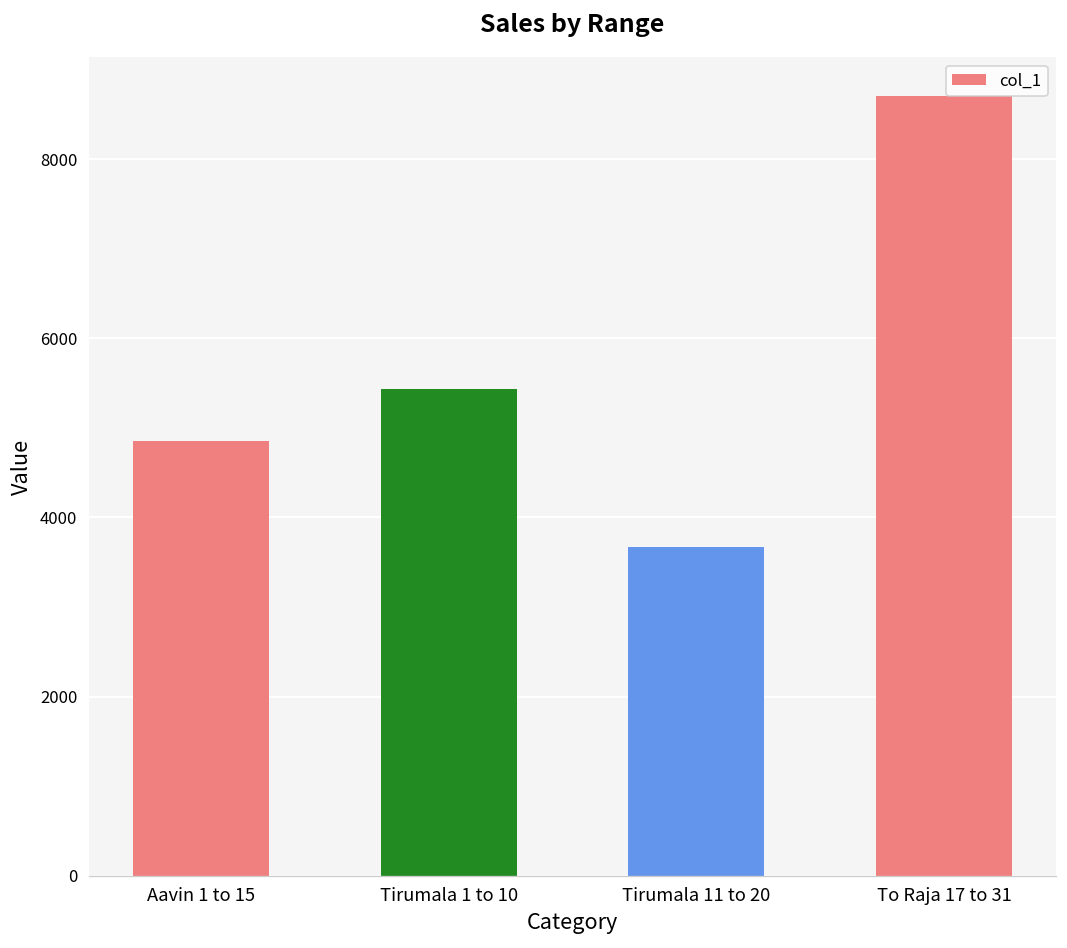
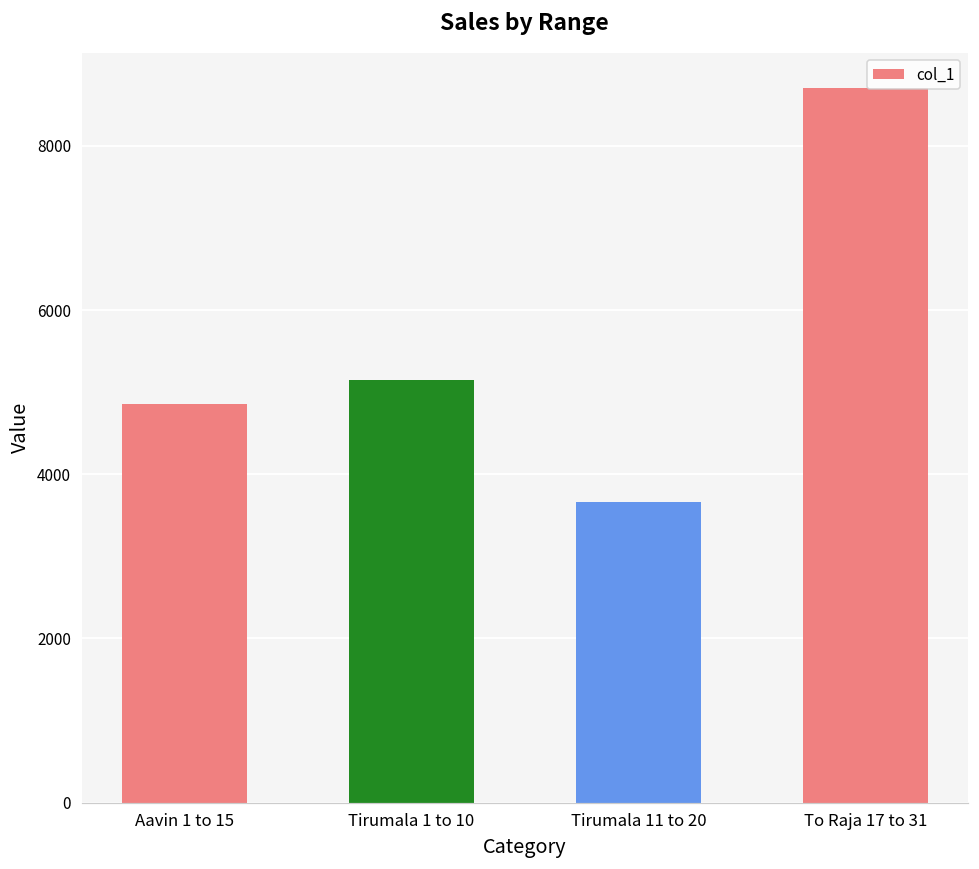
Tirumala 1 to 10: 5400 -> 5200
